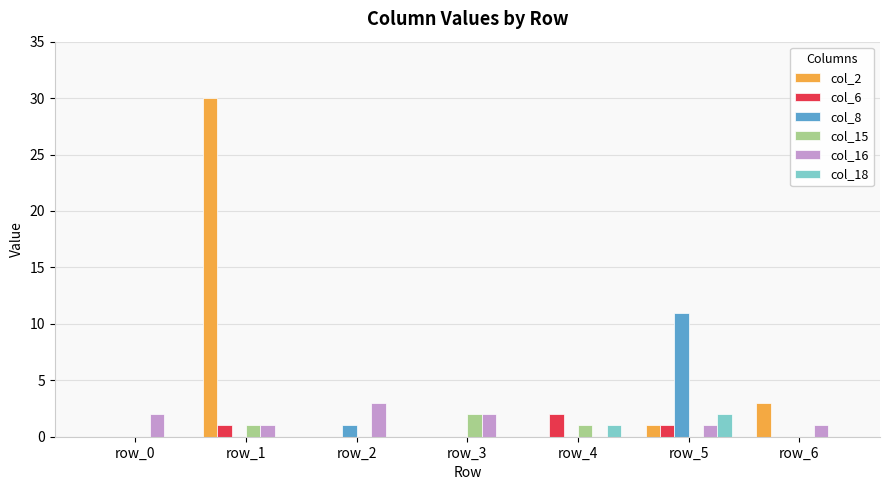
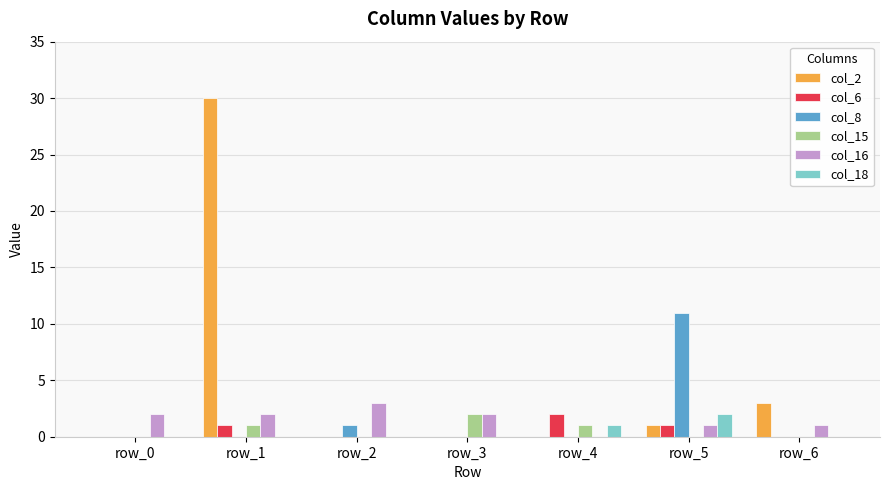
col_16, row_1: 1 -> 2
